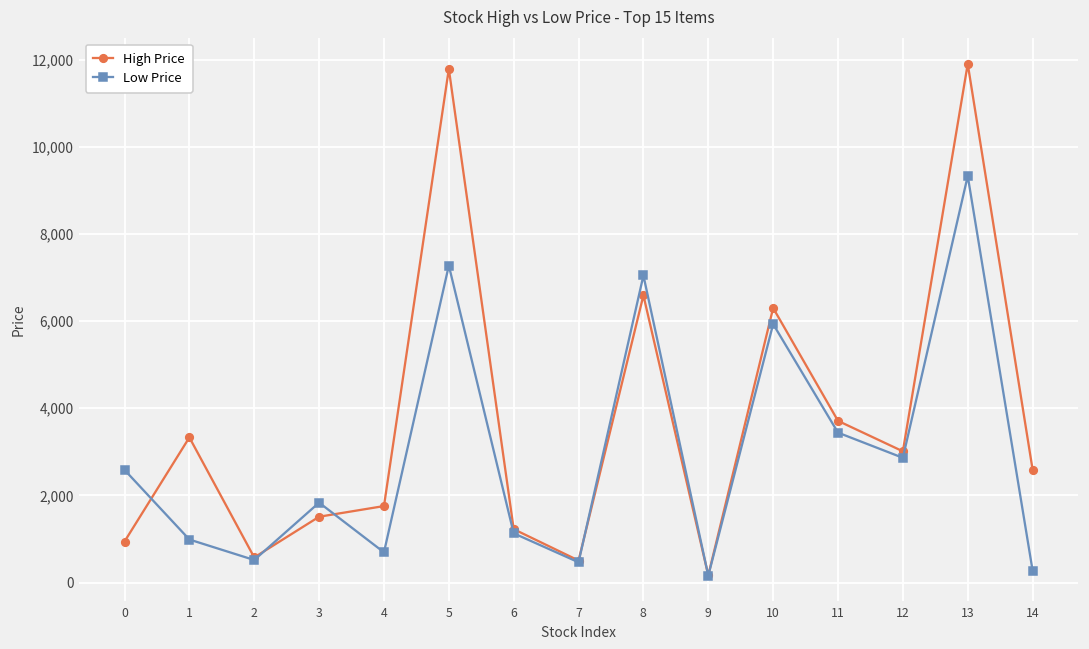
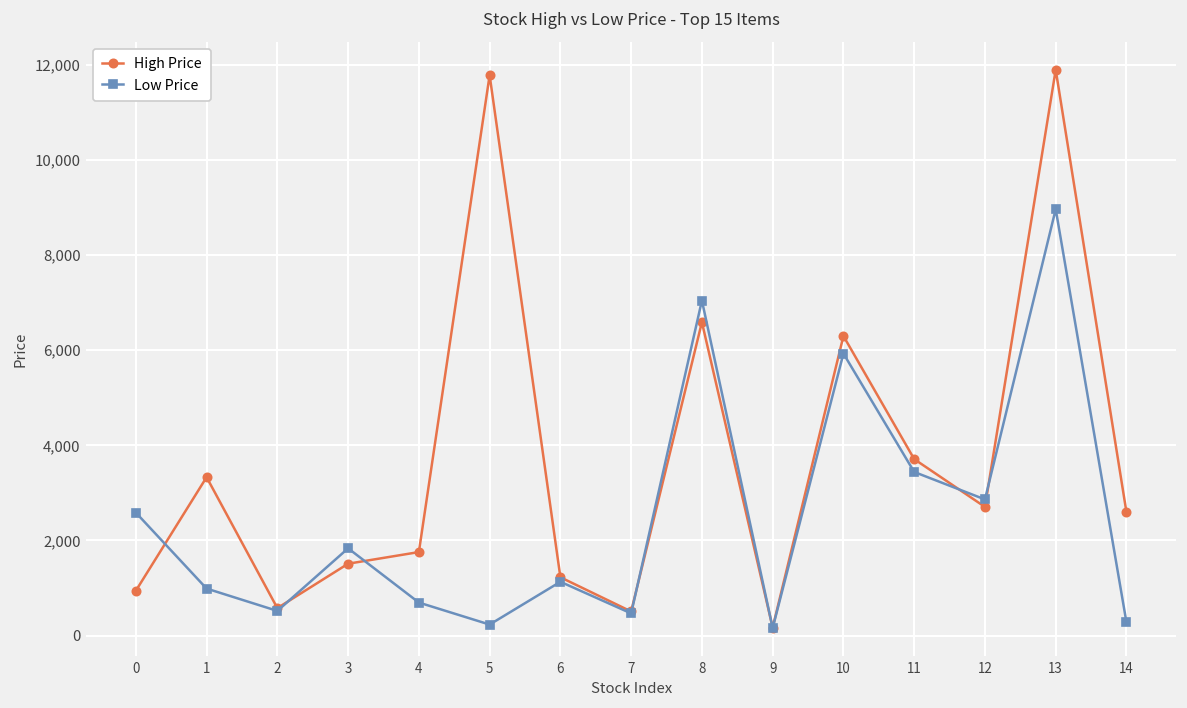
Low Price, 5: 7,300 -> 200
High Price, 12: 3,000 -> 2,700
Low Price, 13: 9,300 -> 9,000
